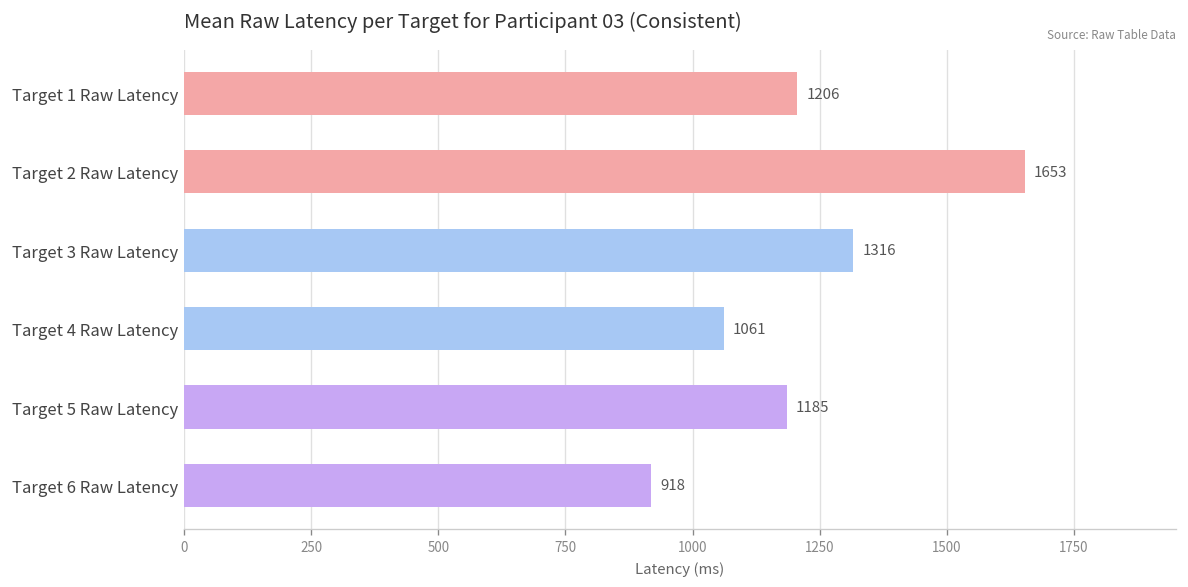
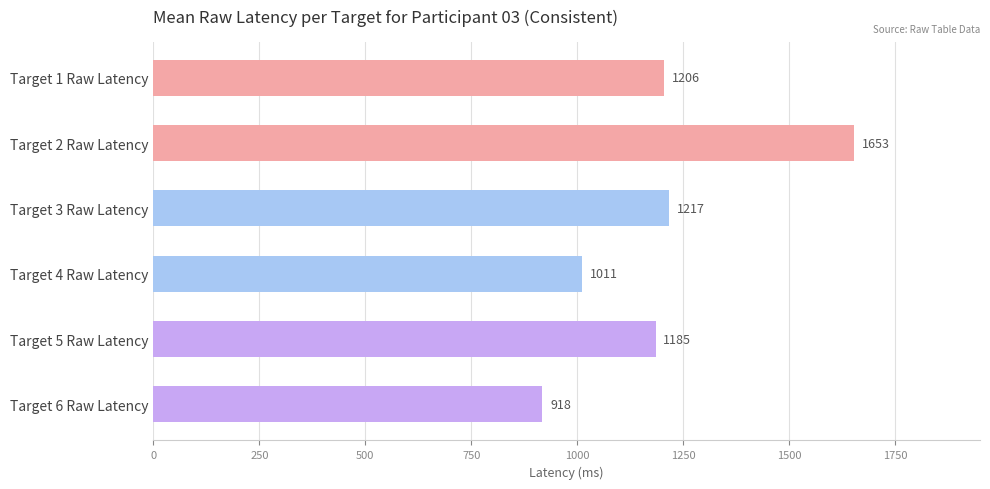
Target 3 Raw Latency: 1316 -> 1217
Target 4 Raw Latency: 1061 -> 1011
